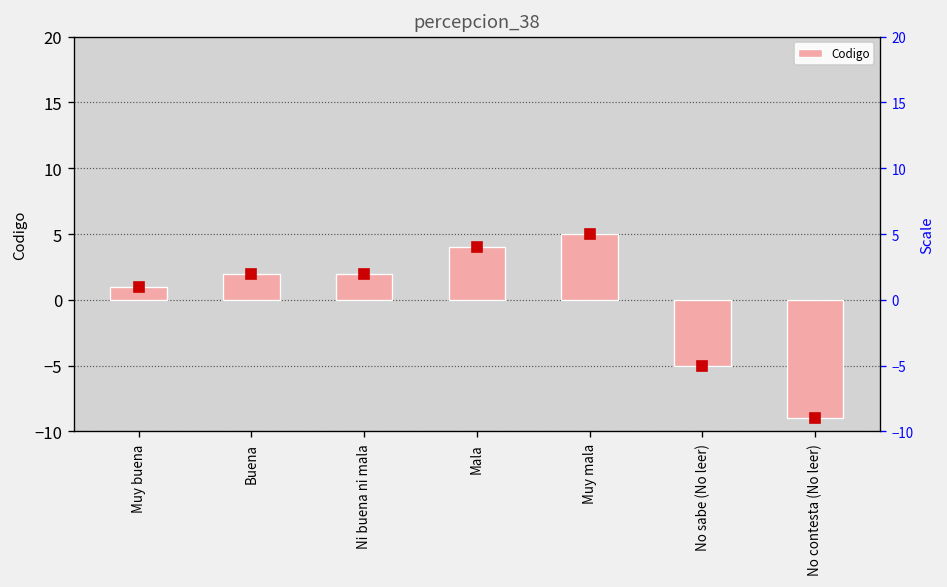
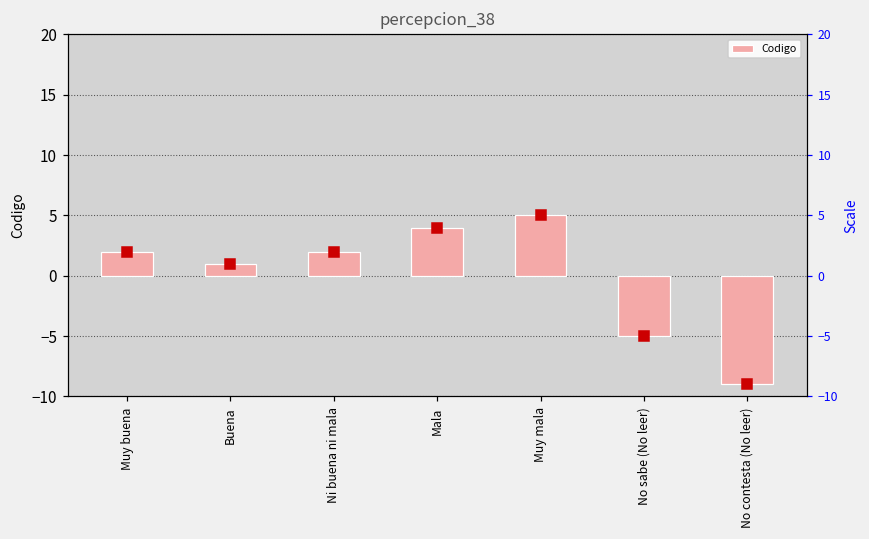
Codigo, Muy buena: 1 -> 2
Codigo, Buena: 2 -> 1
